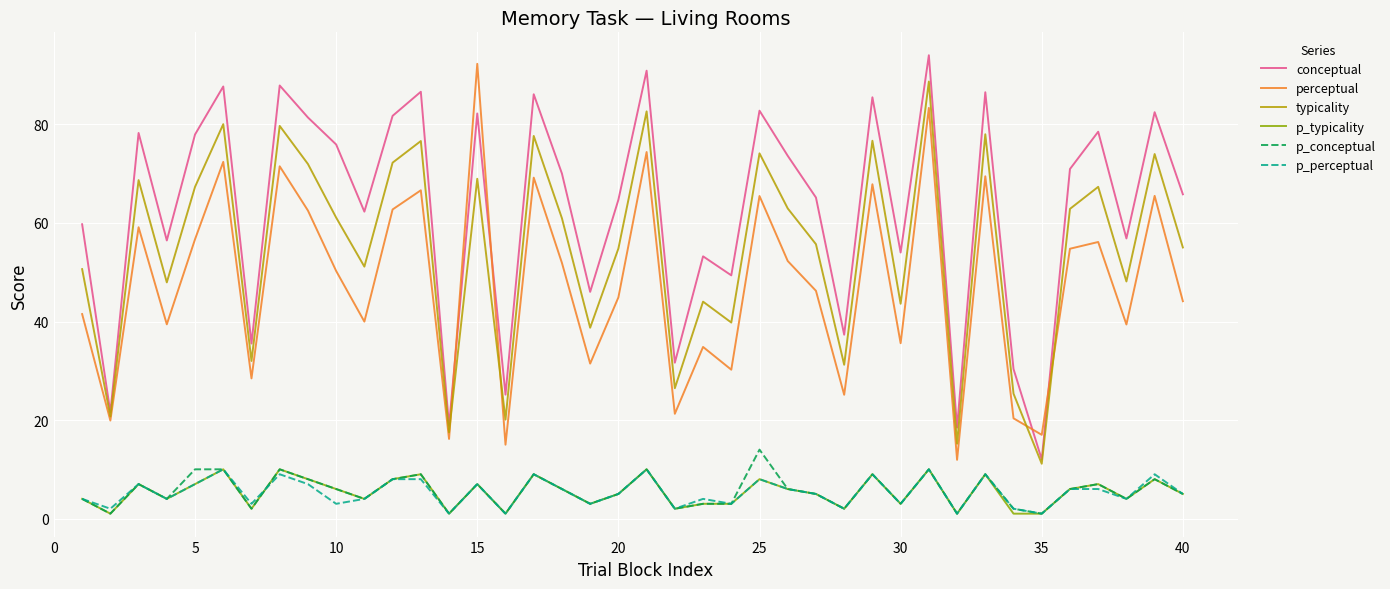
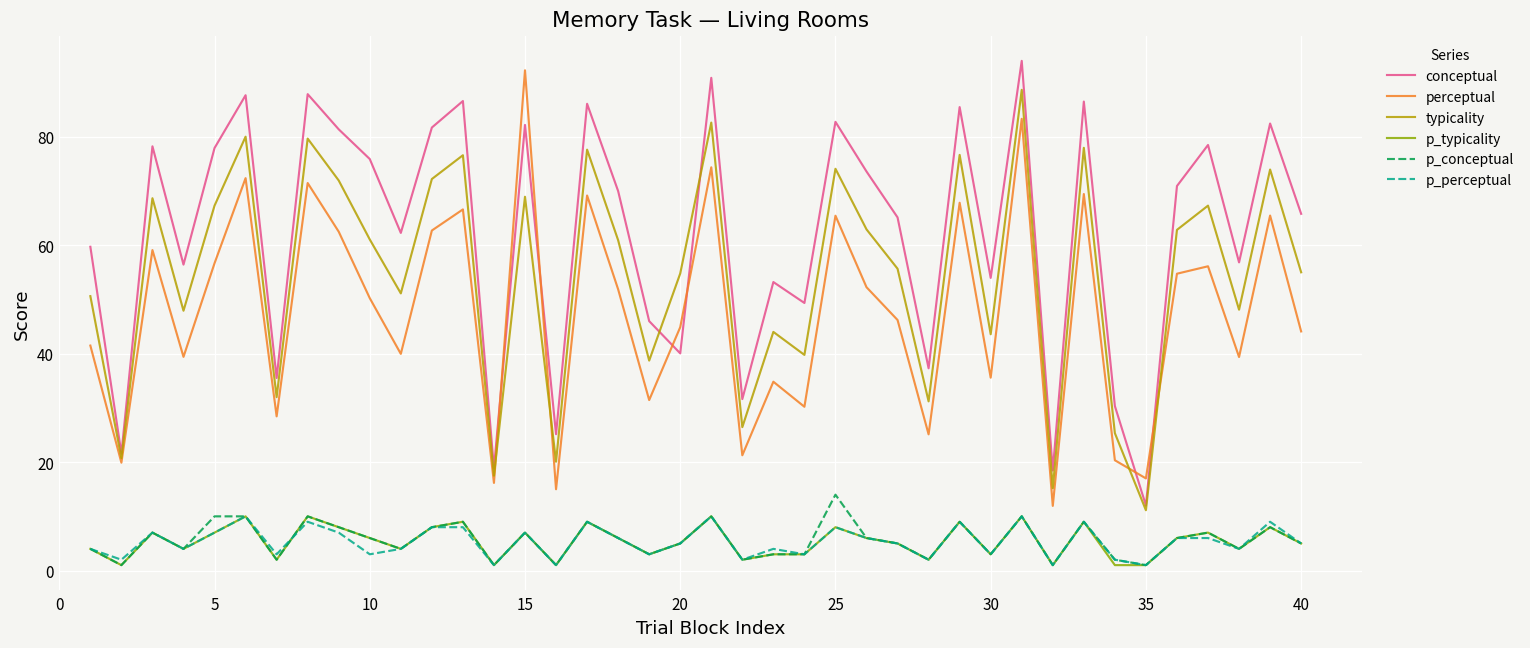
conceptual, 20: 65 -> 40
